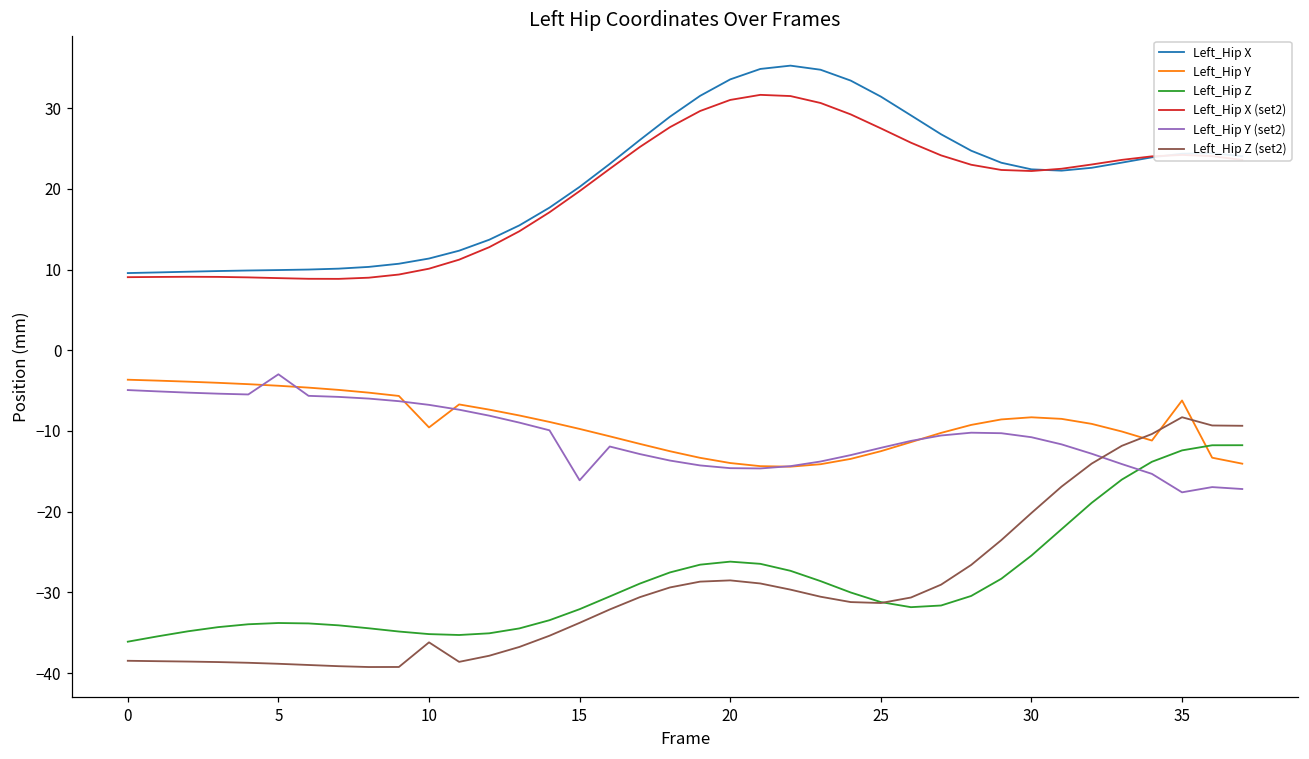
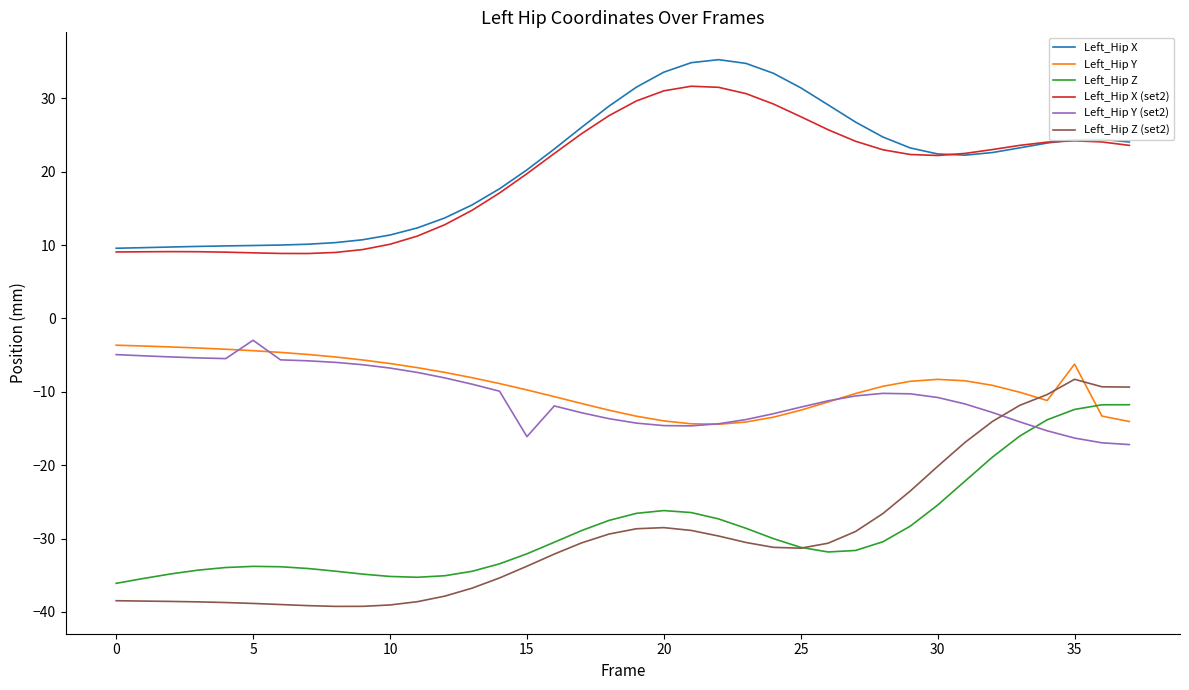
Left_Hip Y, 10: -10 -> -6
Left_Hip Z (set2), 10: -36 -> -39
Left_Hip Y (set2), 35: -18 -> -16
